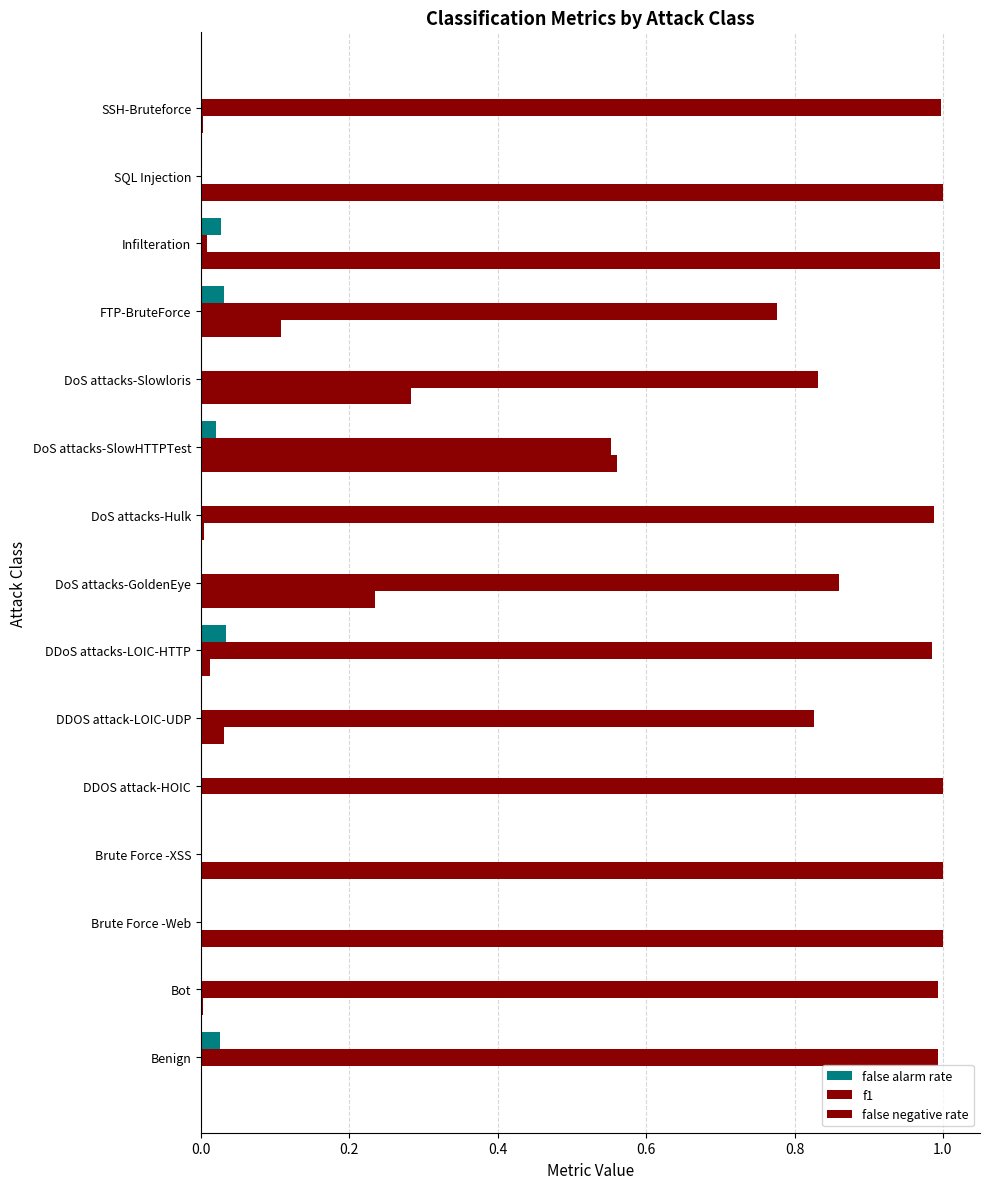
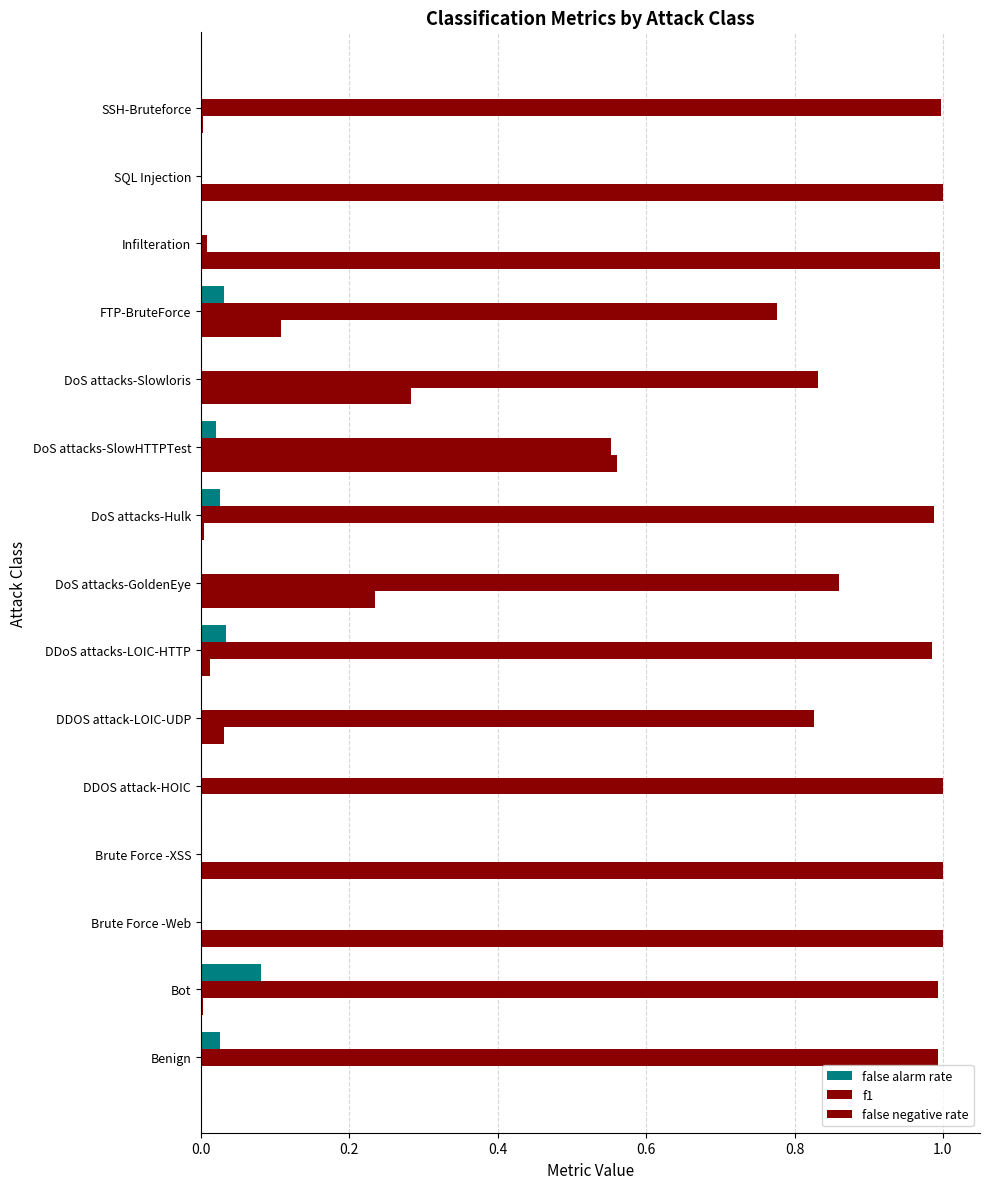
false alarm rate, Infilteration: 0.03 -> 0.00
false alarm rate, DoS attacks-Hulk: 0.00 -> 0.03
false alarm rate, Bot: 0.00 -> 0.08
